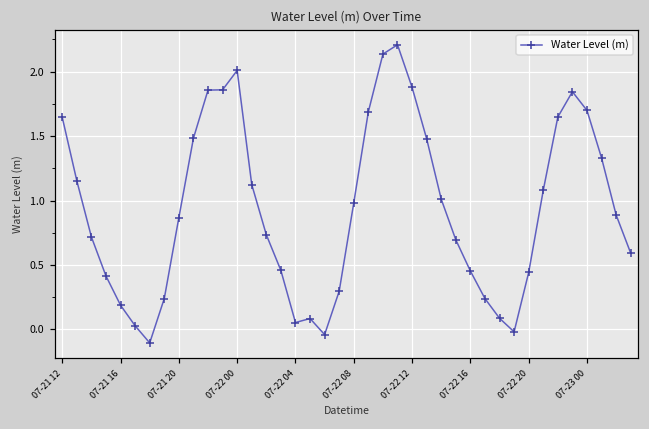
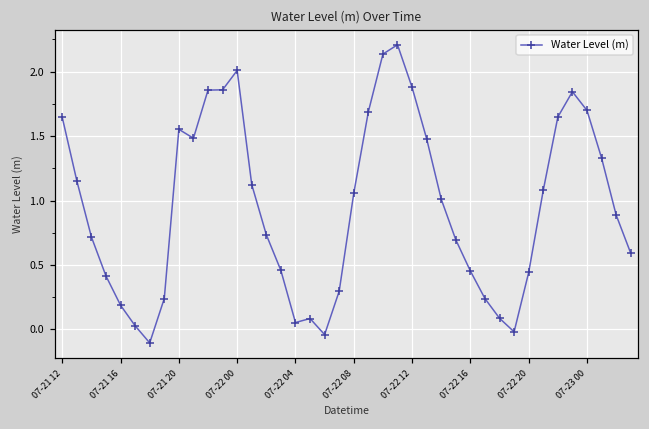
07-21 20: 0.87 -> 1.55
07-22 08: 0.98 -> 1.06
